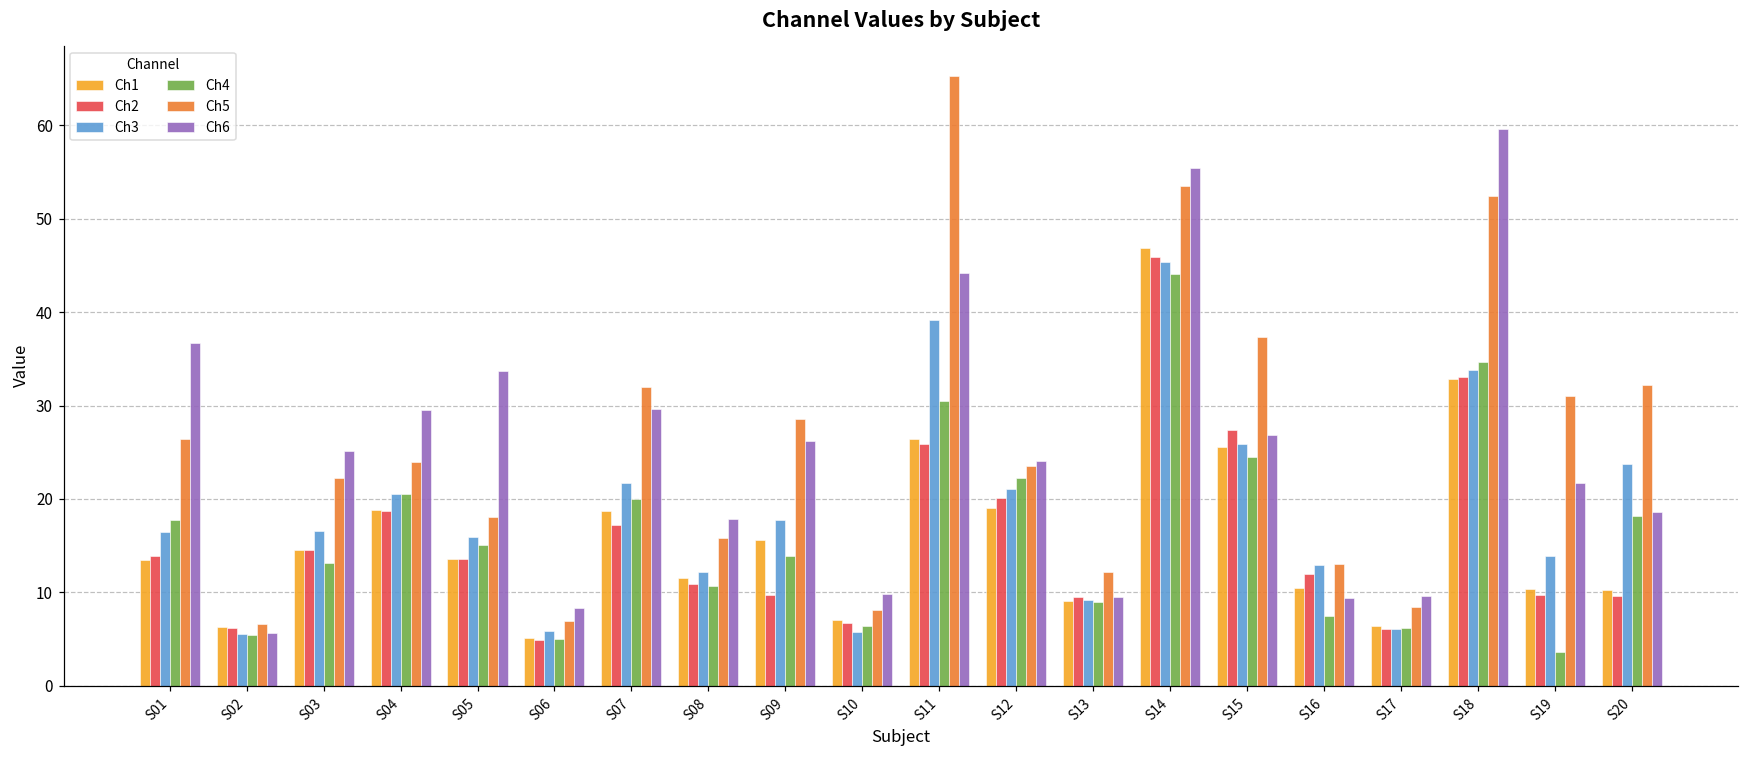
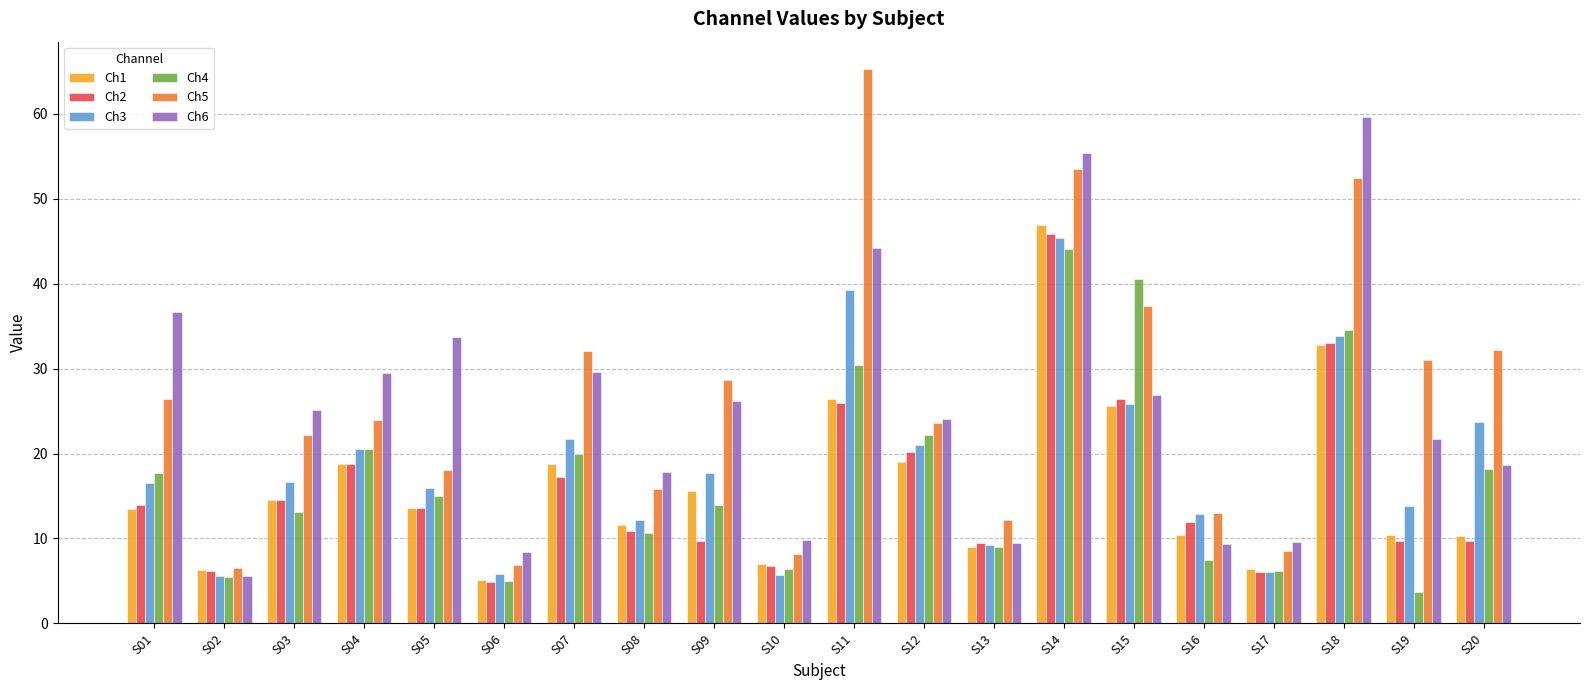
Ch2, S15: 27 -> 26
Ch4, S15: 24 -> 41
